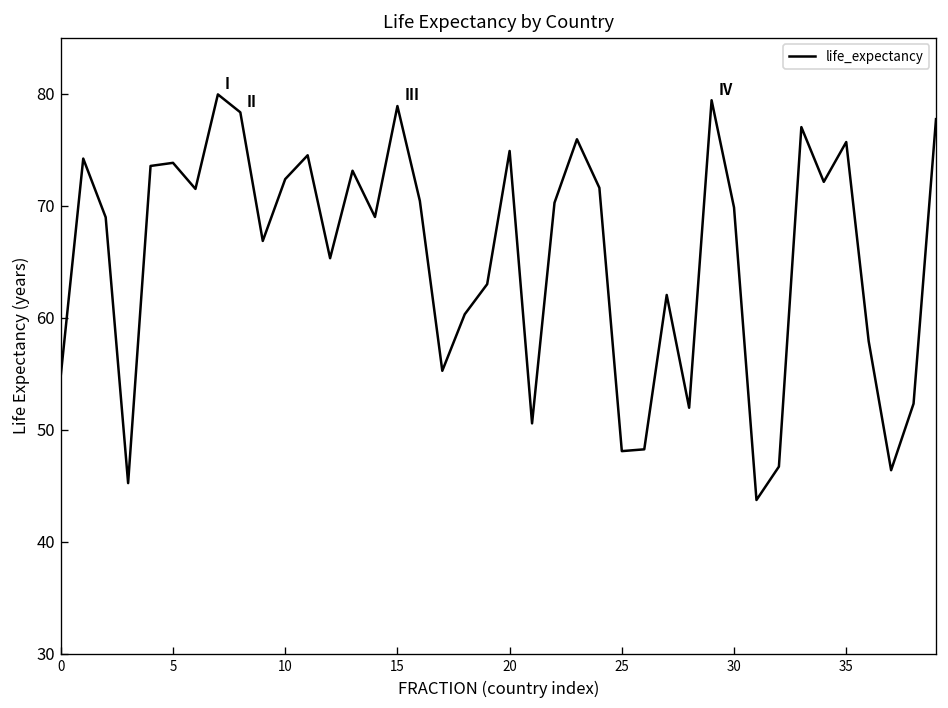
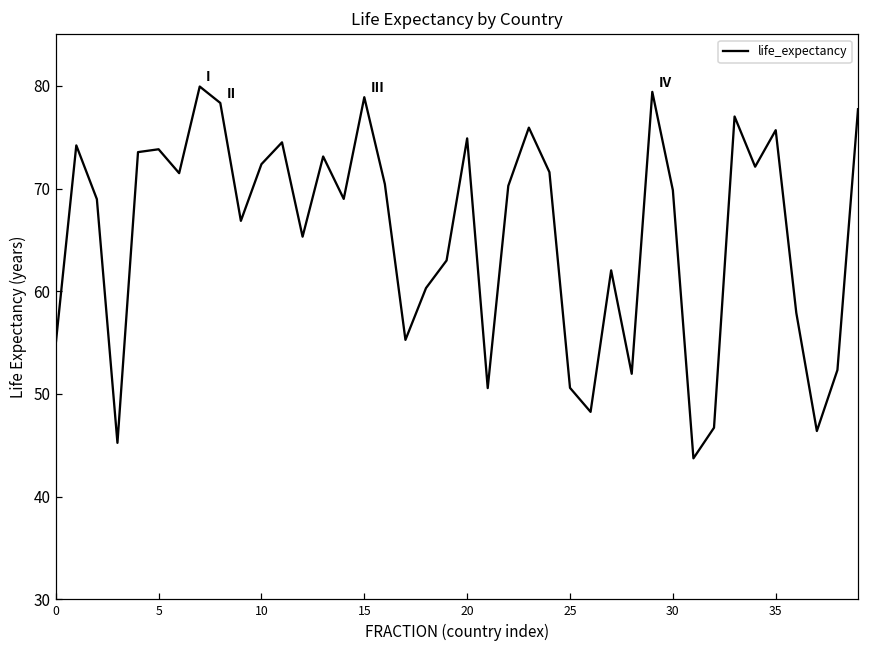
25: 48 -> 51
